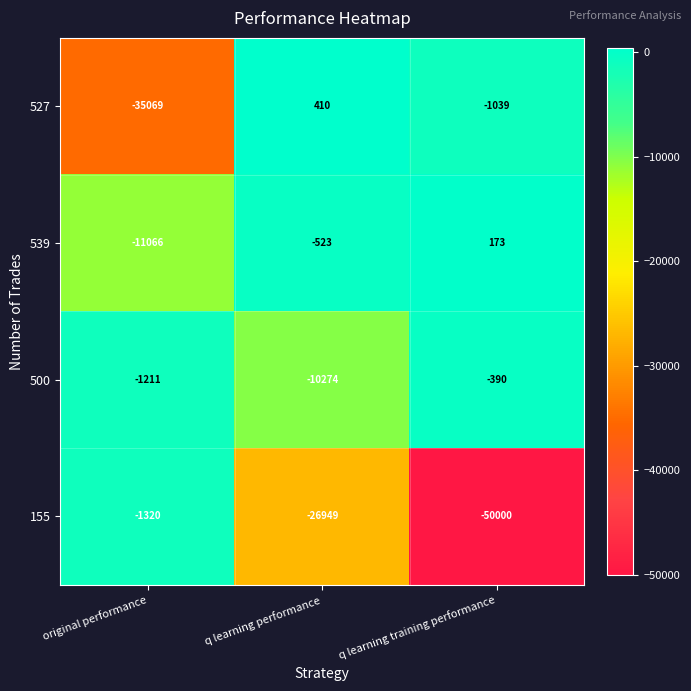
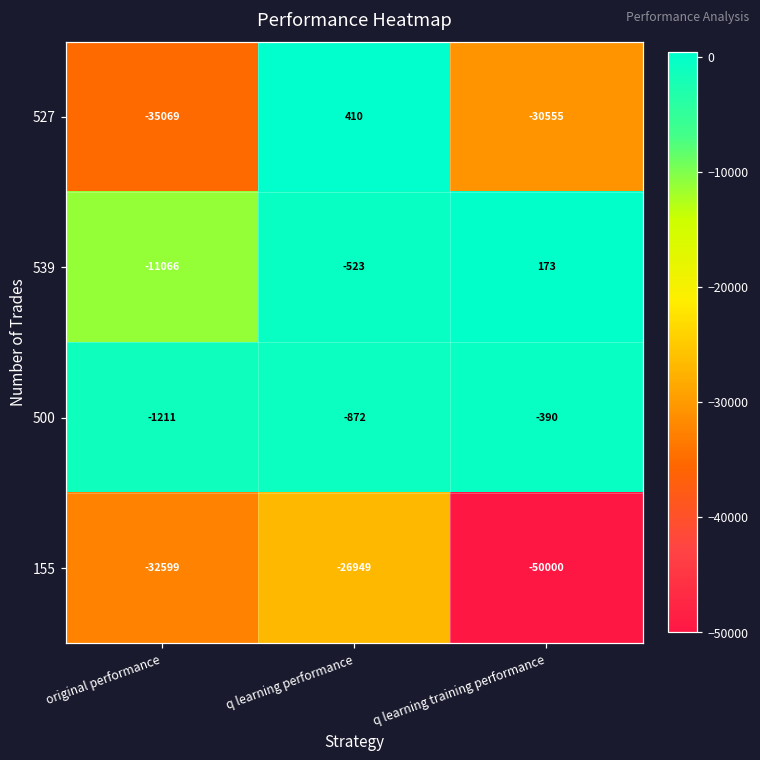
527, q learning training performance: -1039 -> -30555
500, q learning performance: -10274 -> -872
155, original performance: -1320 -> -32599
